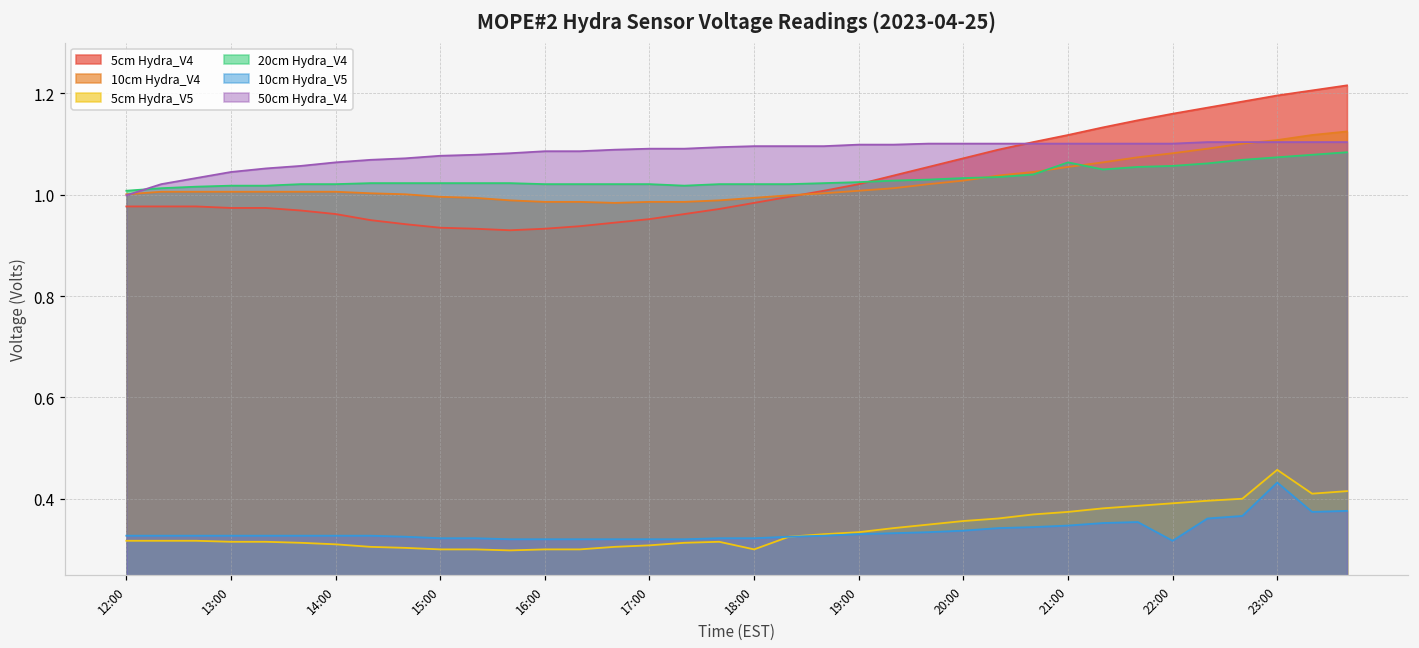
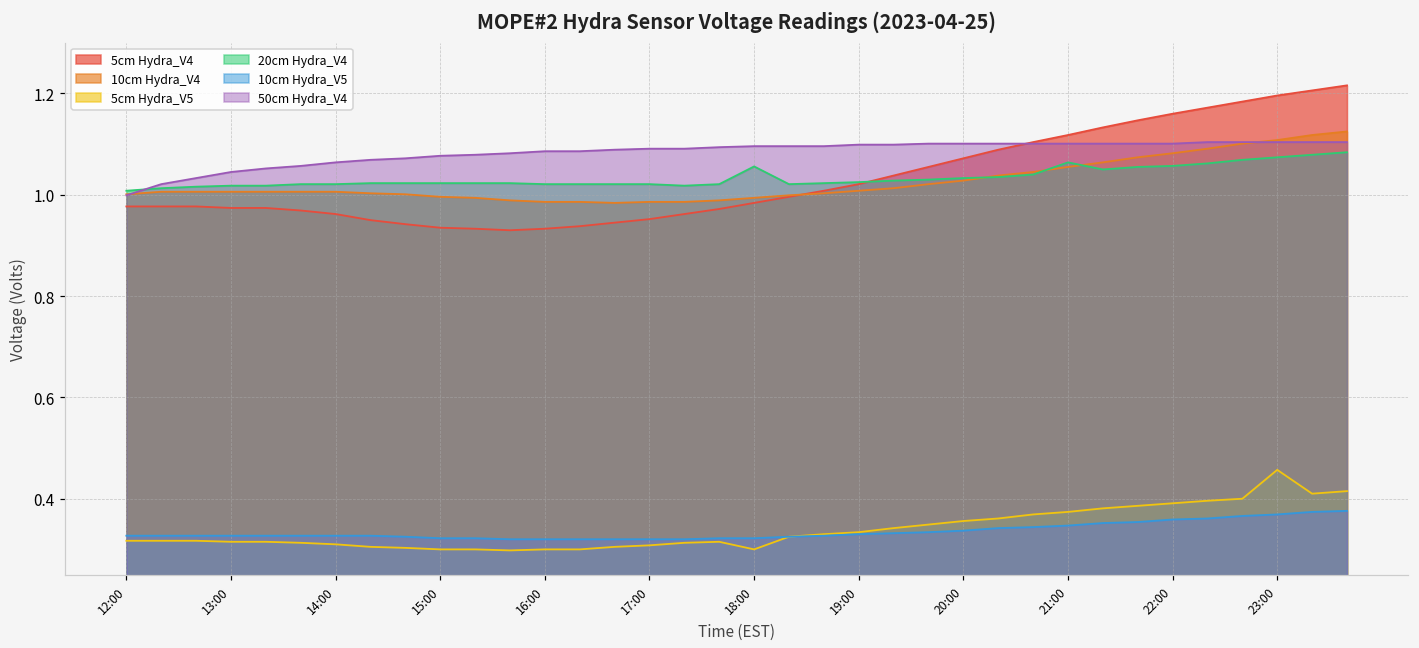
20cm Hydra_V4, 18:00: 1.02 -> 1.06
10cm Hydra_V5, 22:00: 0.32 -> 0.36
10cm Hydra_V5, 23:00: 0.43 -> 0.37
